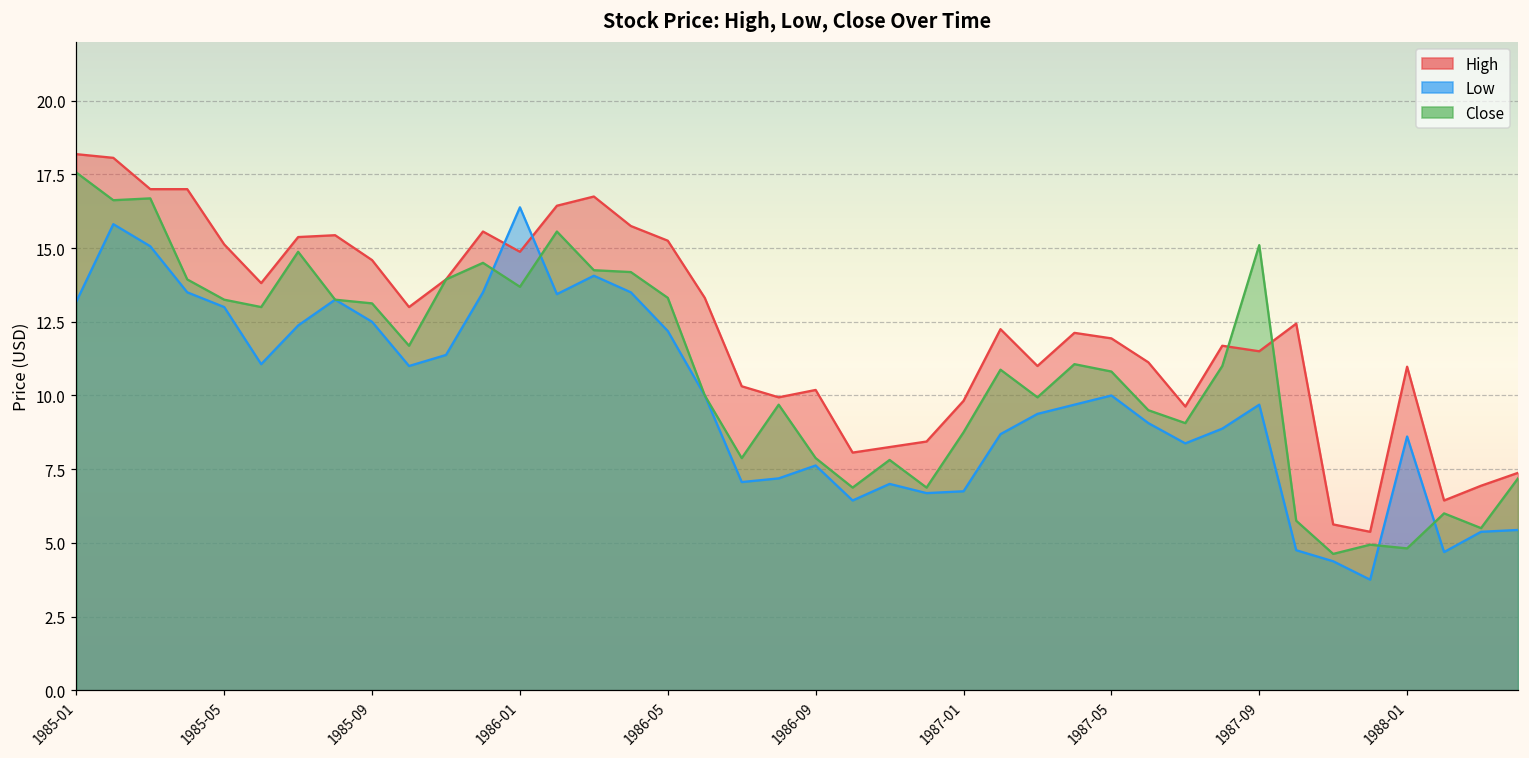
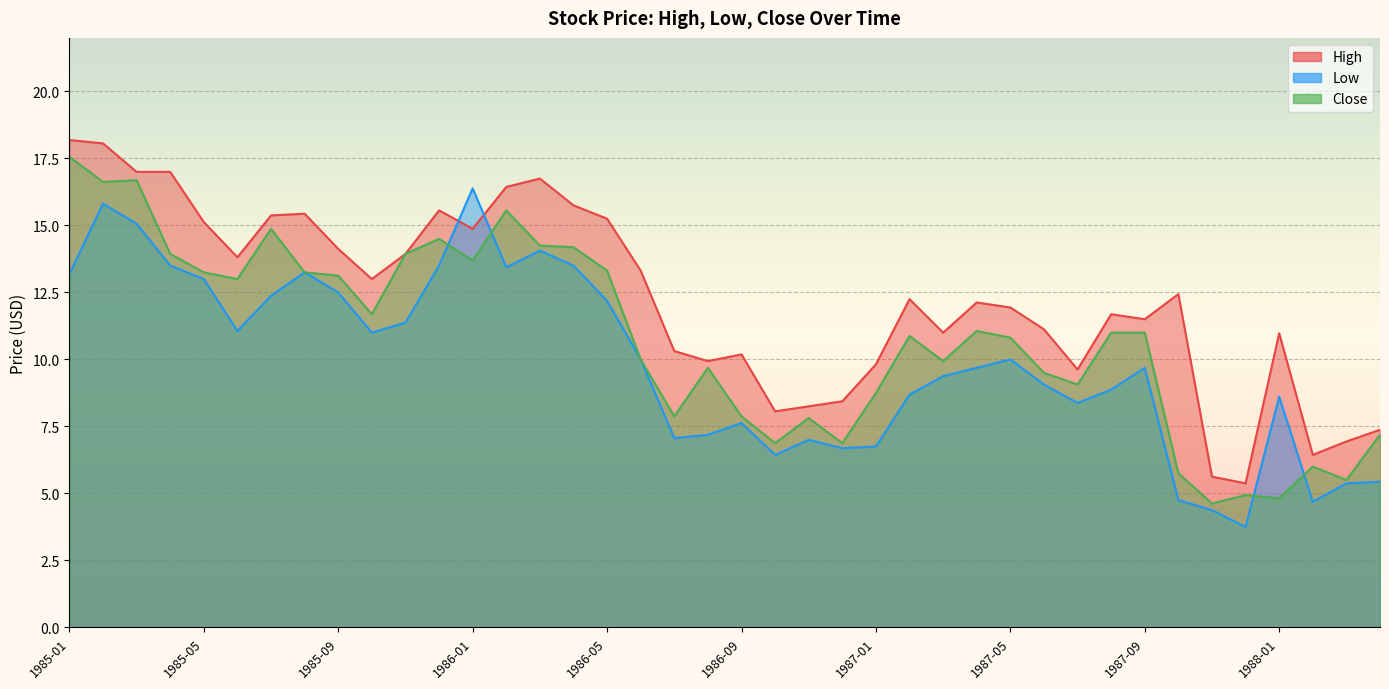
High, 1985-09: 14.6 -> 14.1
Close, 1987-09: 15.1 -> 11.0
